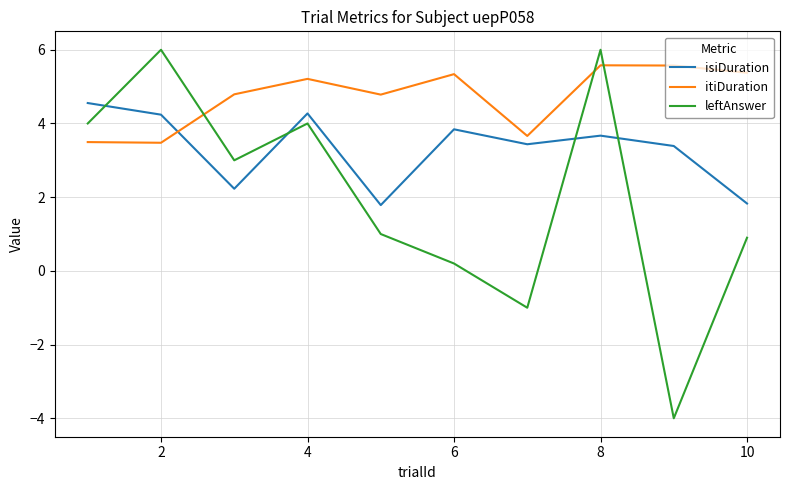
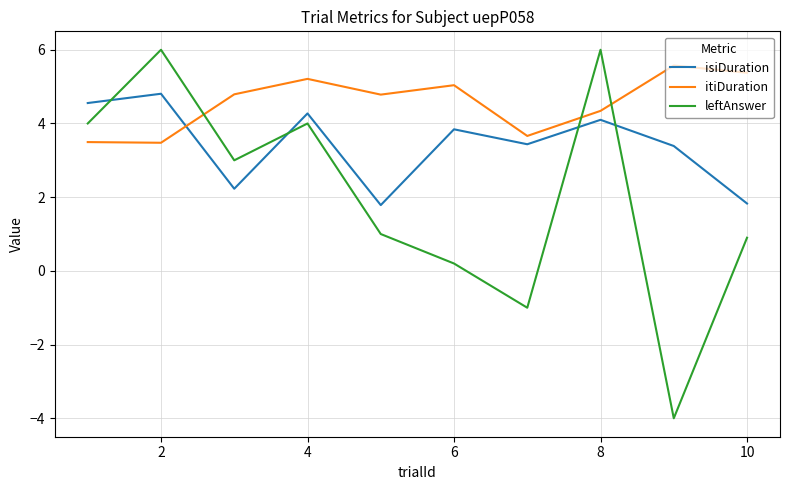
isiDuration, 2: 4.2 -> 4.8
itiDuration, 6: 5.3 -> 5.0
isiDuration, 8: 3.7 -> 4.1
itiDuration, 8: 5.6 -> 4.3
